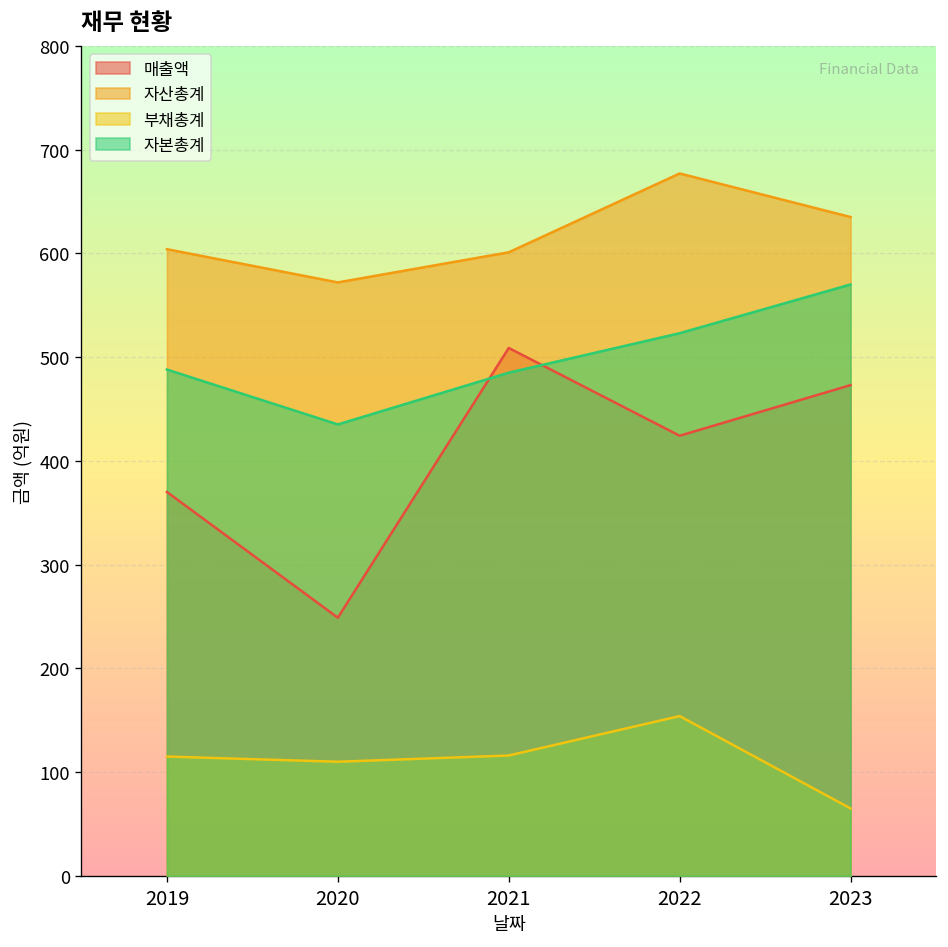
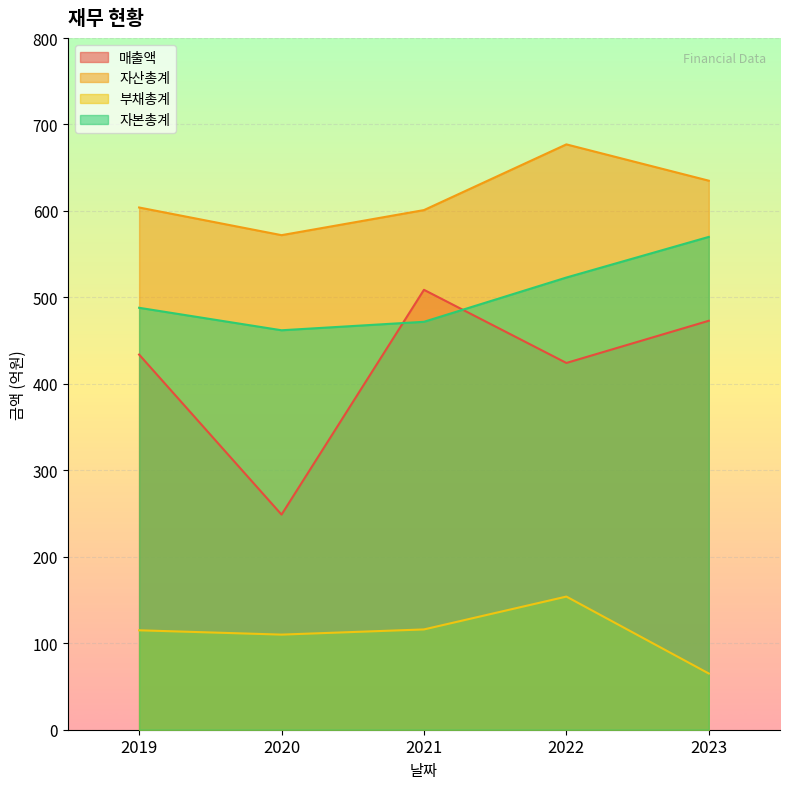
매출액, 2019: 370 -> 430
자본총계, 2020: 440 -> 460
자본총계, 2021: 490 -> 470
